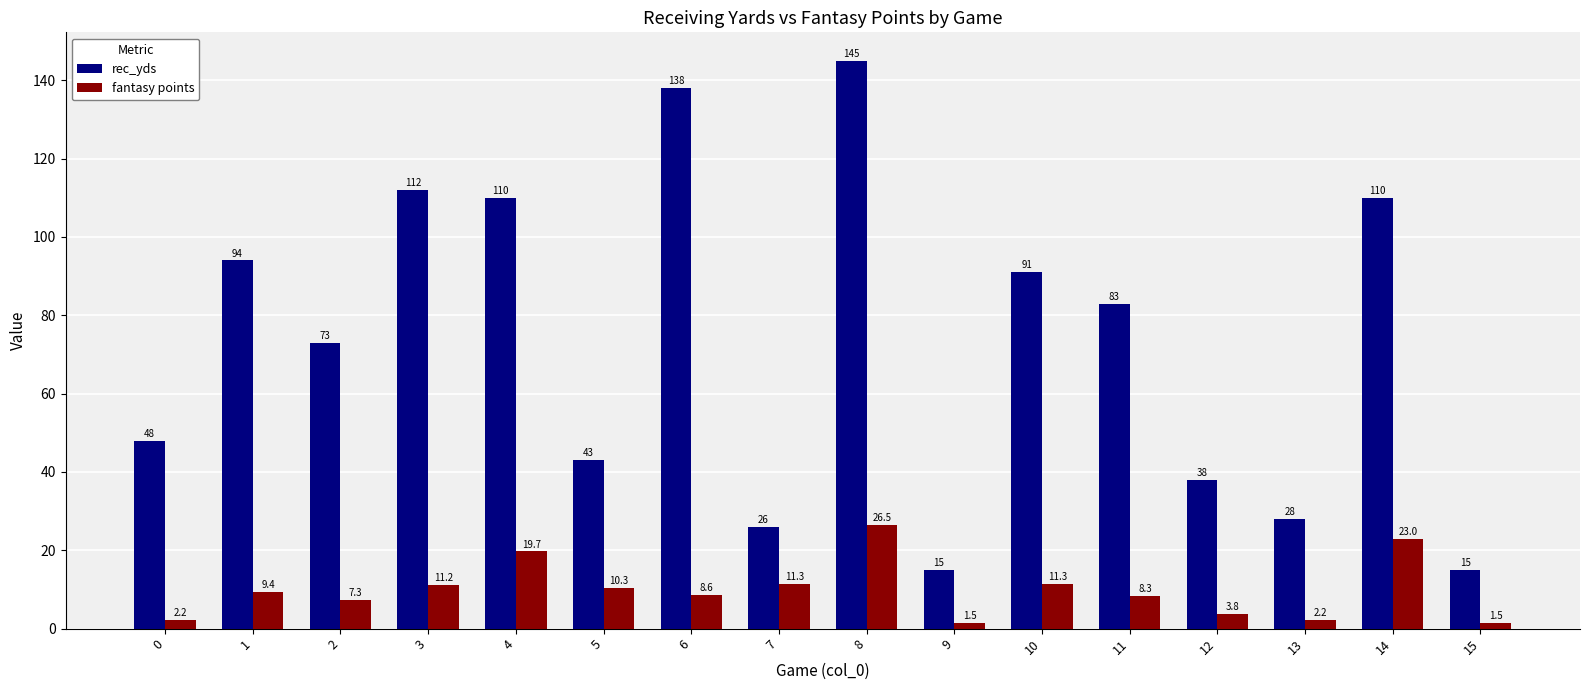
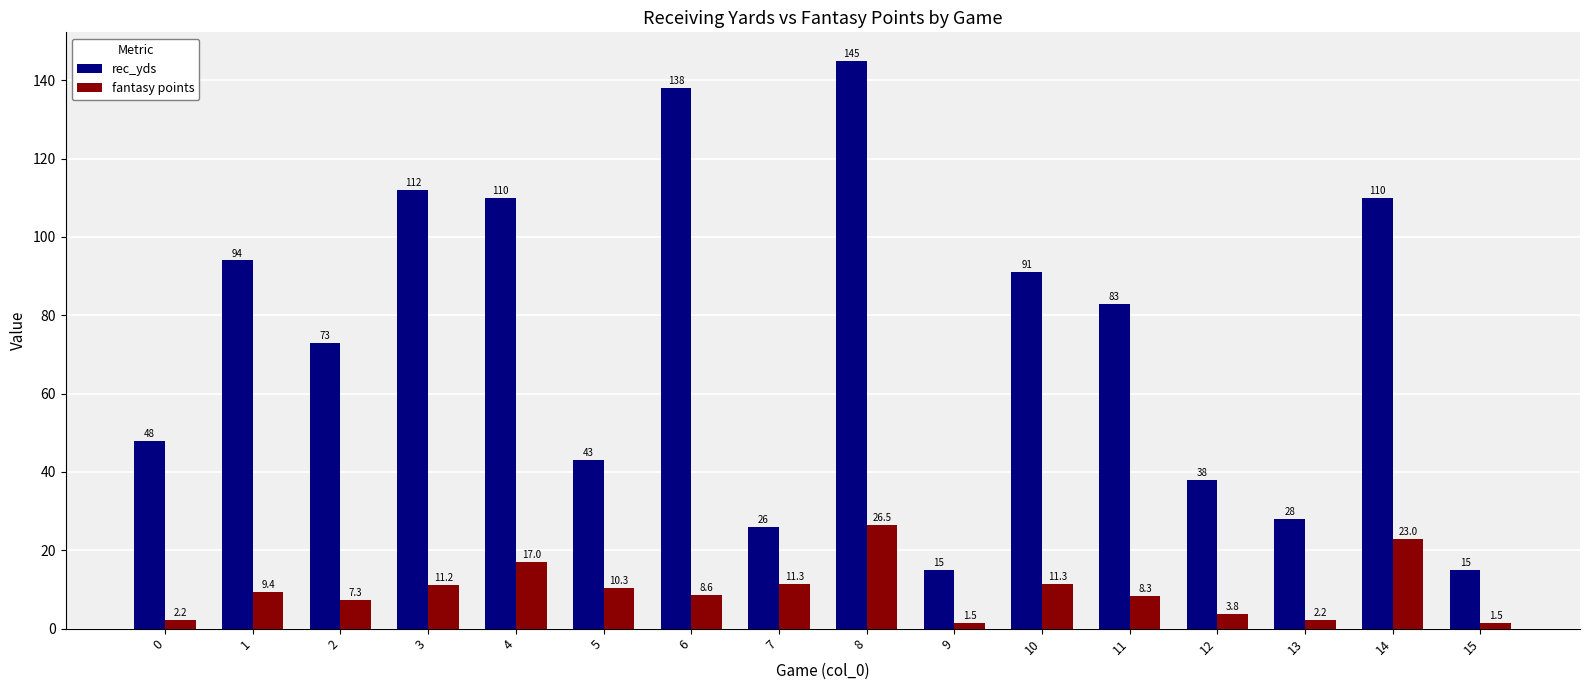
fantasy points, 4: 19.7 -> 17.0
